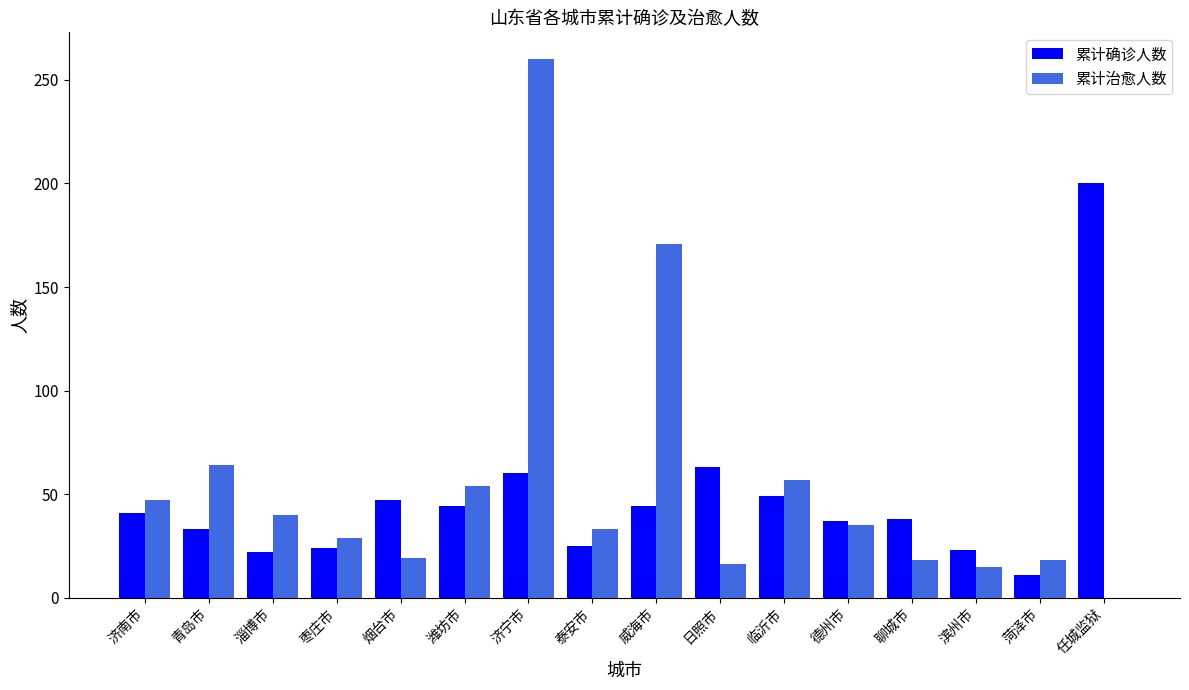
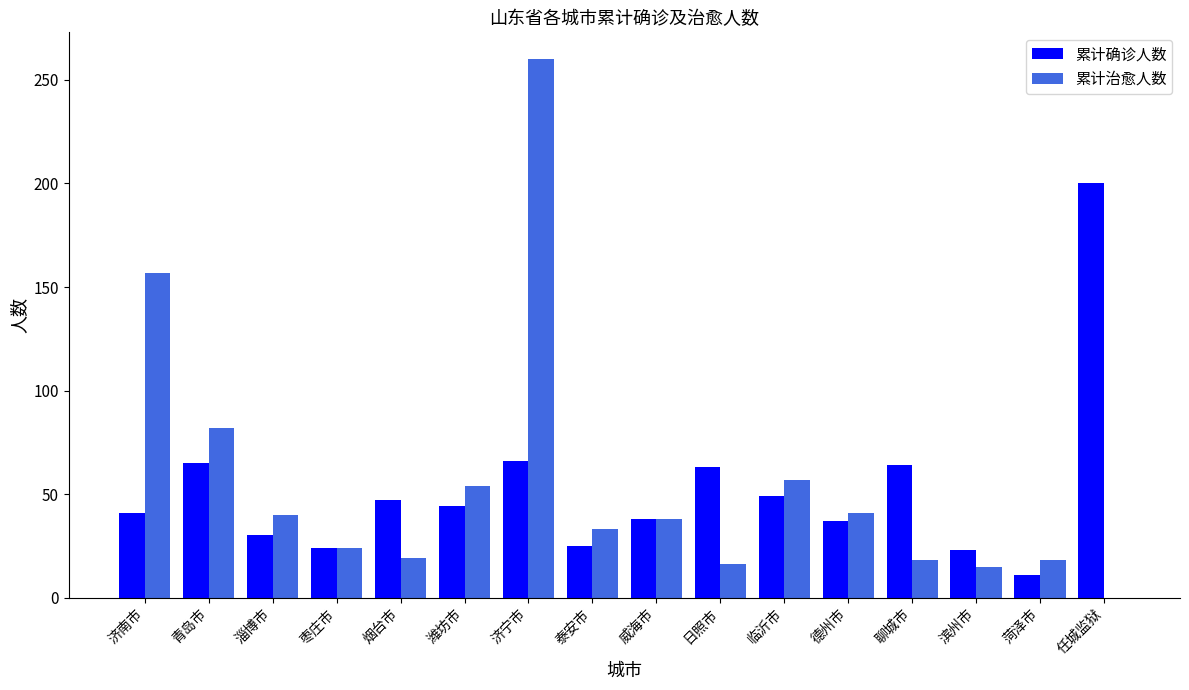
累计治愈人数, 济南市: 47 -> 157
累计确诊人数, 青岛市: 33 -> 65
累计治愈人数, 青岛市: 64 -> 82
累计确诊人数, 淄博市: 22 -> 30
累计治愈人数, 枣庄市: 29 -> 24
累计确诊人数, 济宁市: 60 -> 66
累计确诊人数, 威海市: 44 -> 38
累计治愈人数, 威海市: 171 -> 38
累计治愈人数, 德州市: 35 -> 41
累计确诊人数, 聊城市: 38 -> 64
